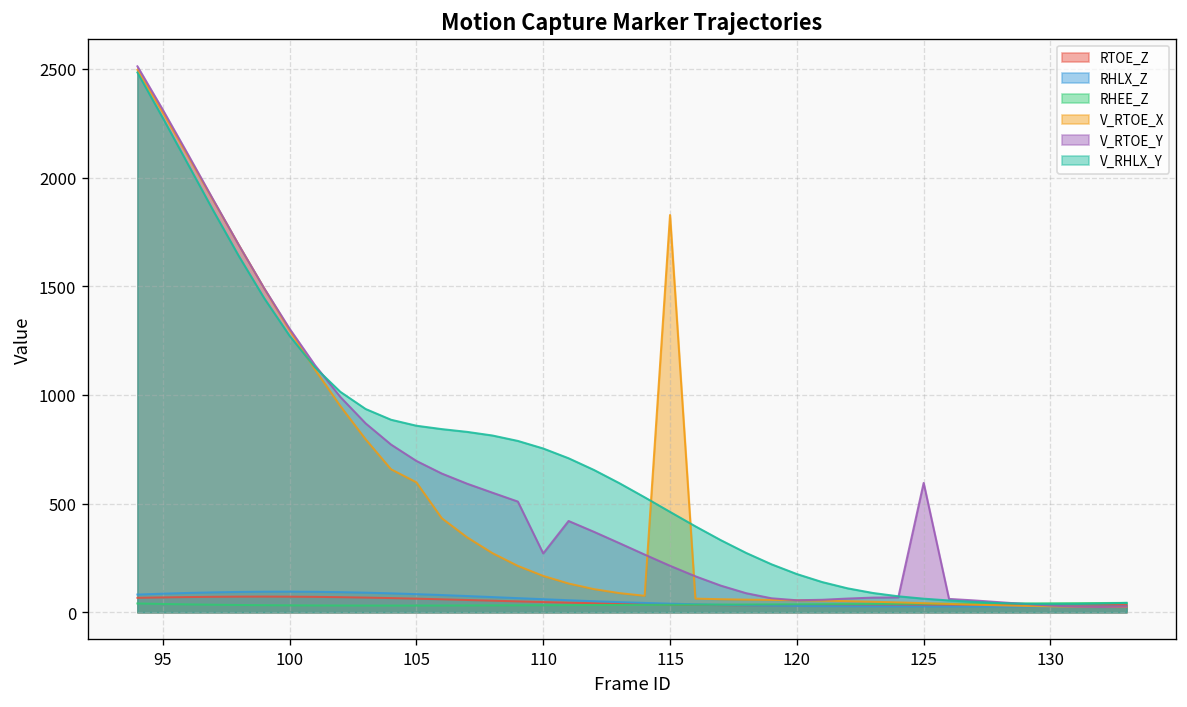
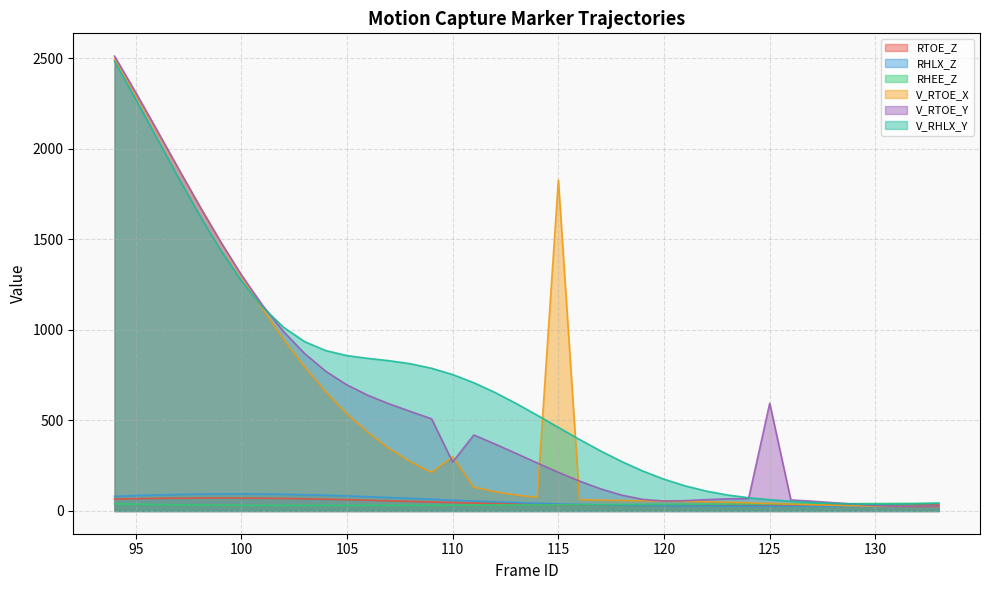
V_RTOE_X, 105: 600 -> 540
V_RTOE_X, 110: 170 -> 300
